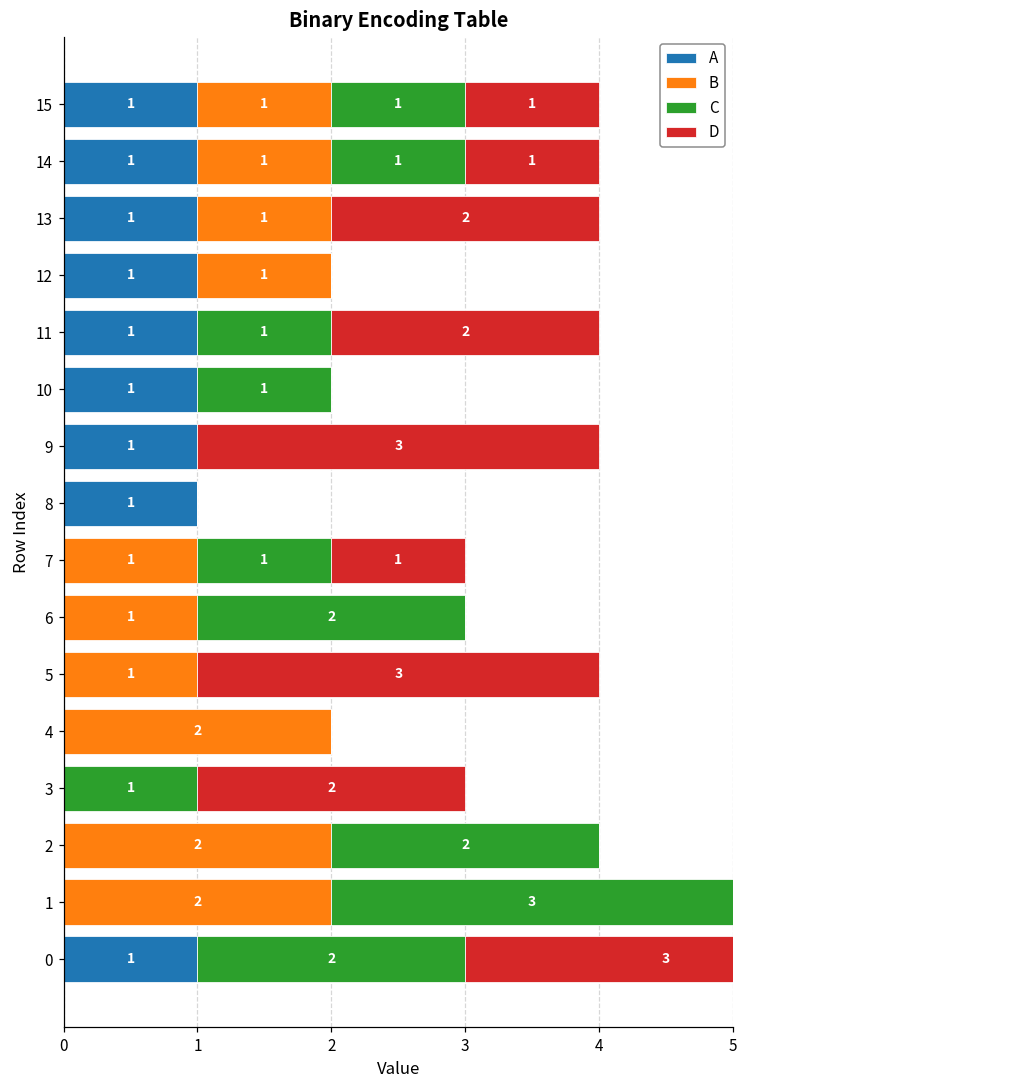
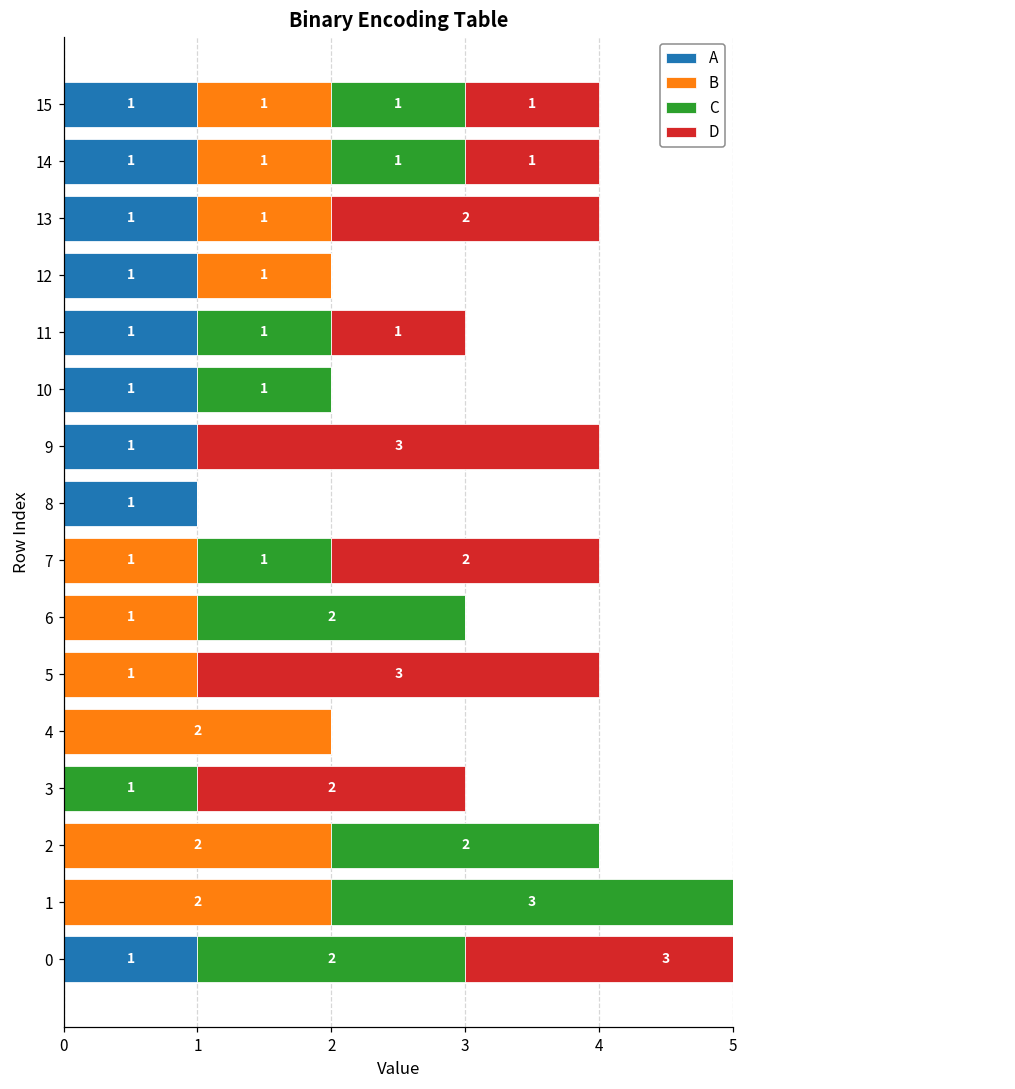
D, 11: 2 -> 1
D, 7: 1 -> 2
